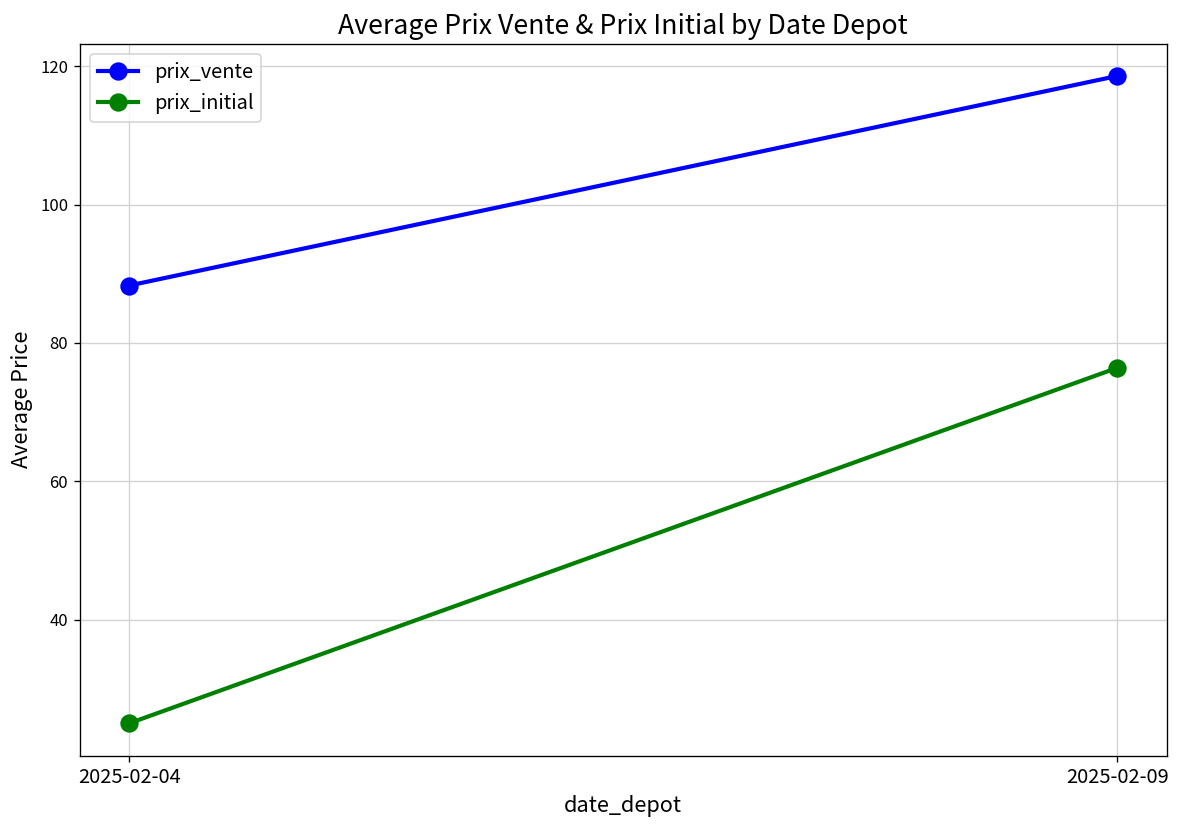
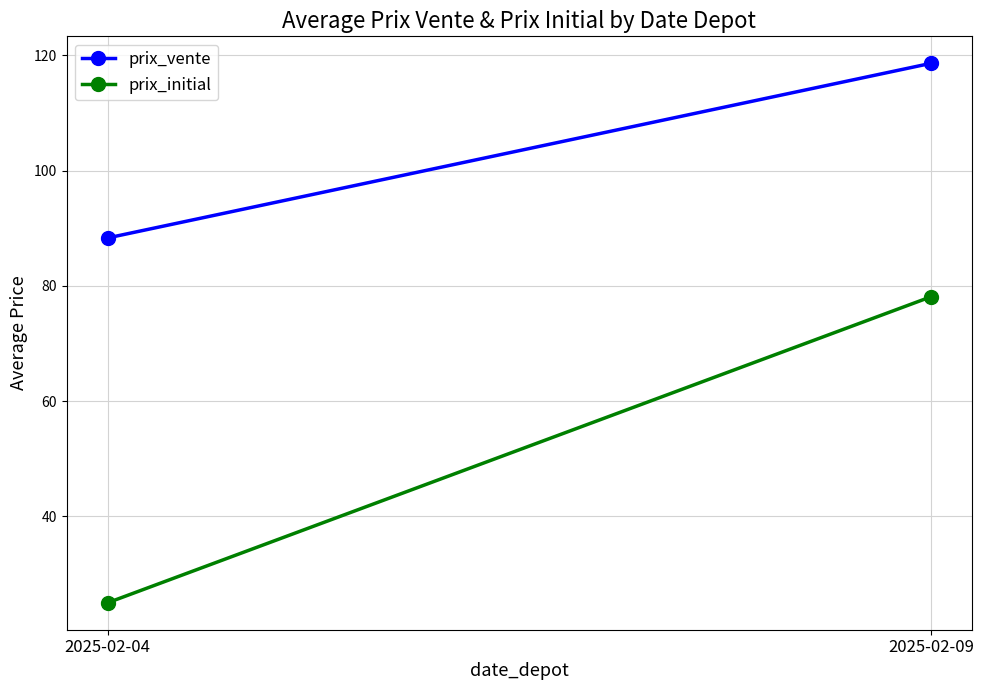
prix_initial, 2025-02-09: 76 -> 78
